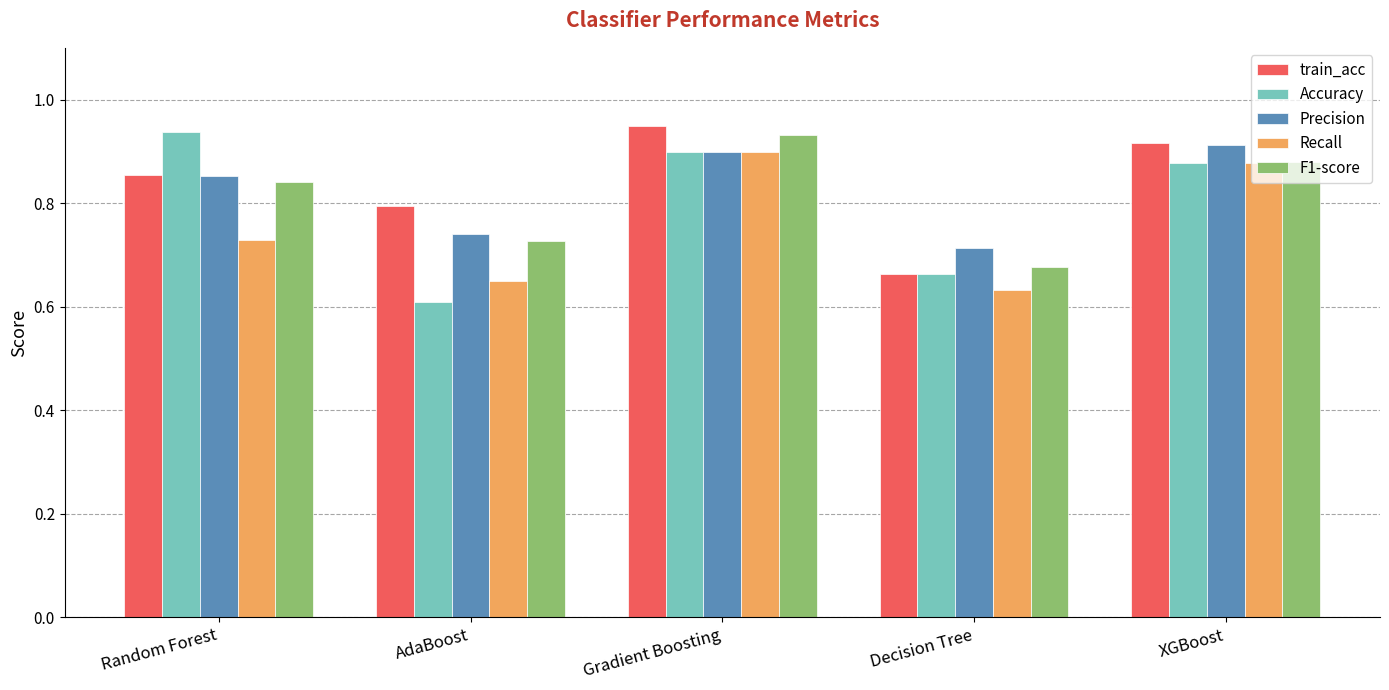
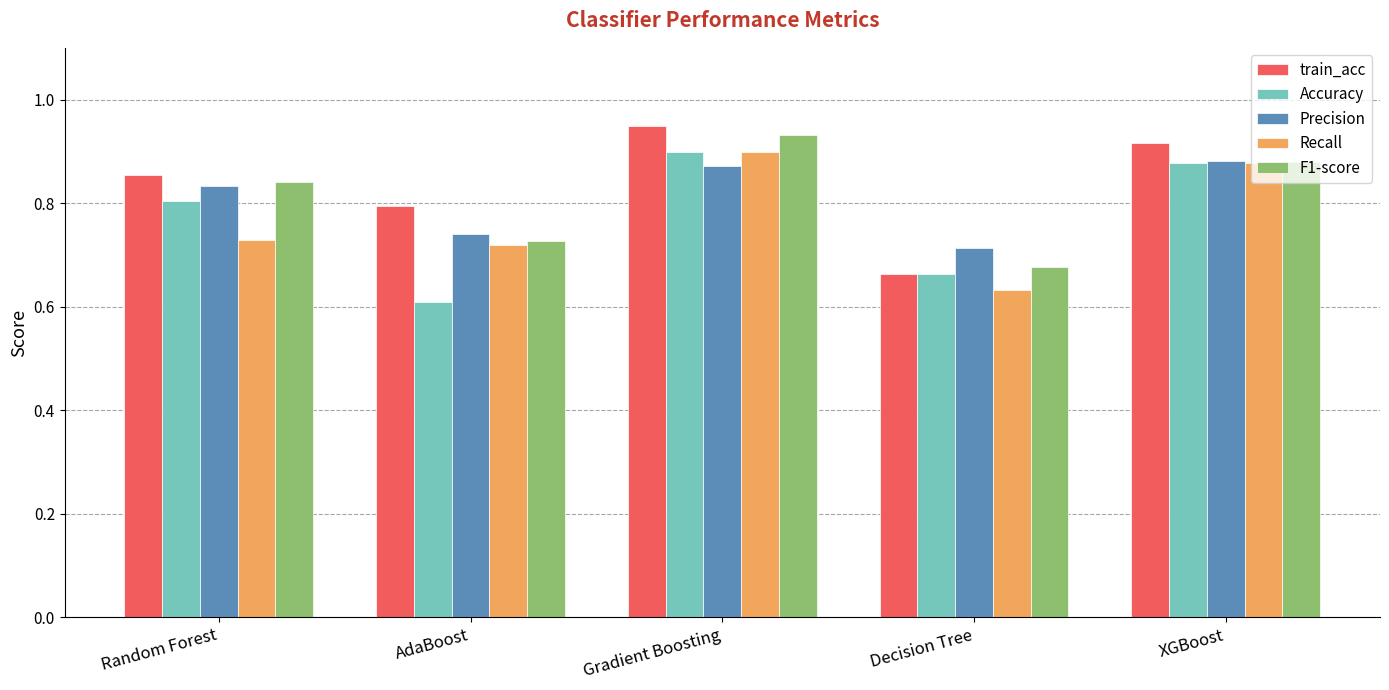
Accuracy, Random Forest: 0.94 -> 0.81
Precision, Random Forest: 0.85 -> 0.83
Recall, AdaBoost: 0.65 -> 0.72
Precision, Gradient Boosting: 0.90 -> 0.87
Precision, XGBoost: 0.91 -> 0.88
